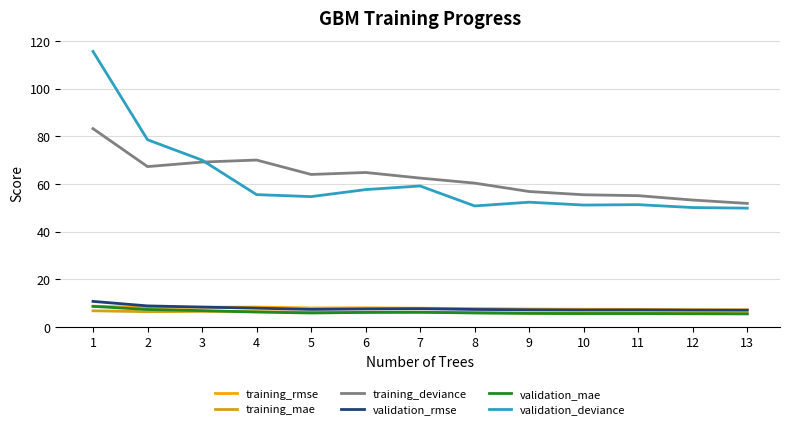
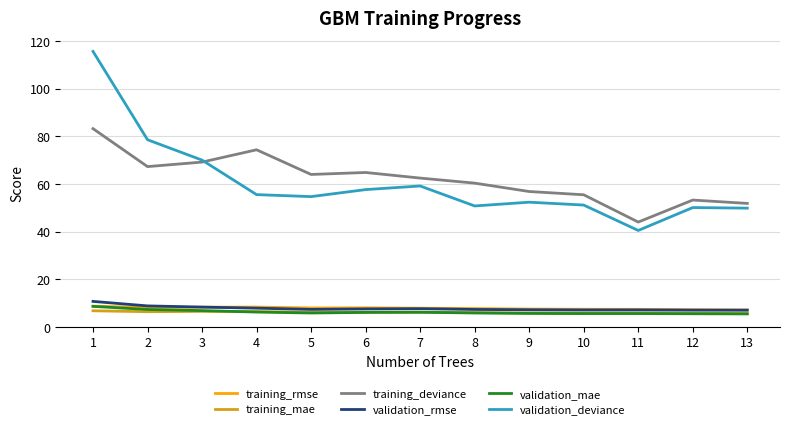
training_deviance, 4: 70 -> 74
training_deviance, 11: 55 -> 44
validation_deviance, 11: 51 -> 41
